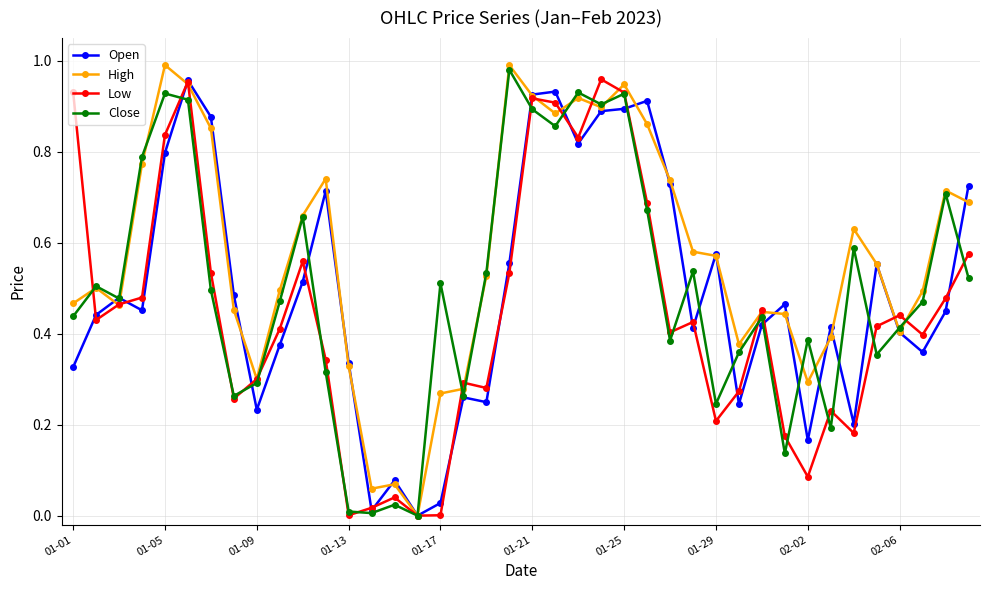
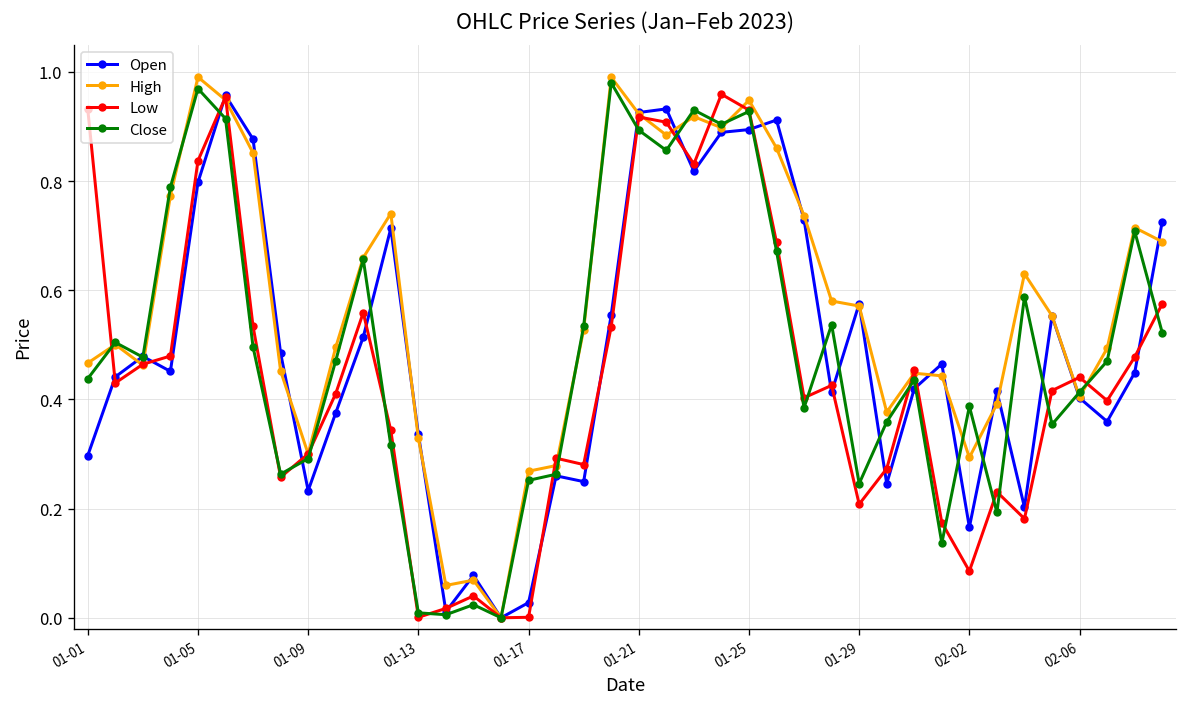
Open, 01-01: 0.33 -> 0.30
Close, 01-05: 0.93 -> 0.97
Close, 01-17: 0.51 -> 0.25
